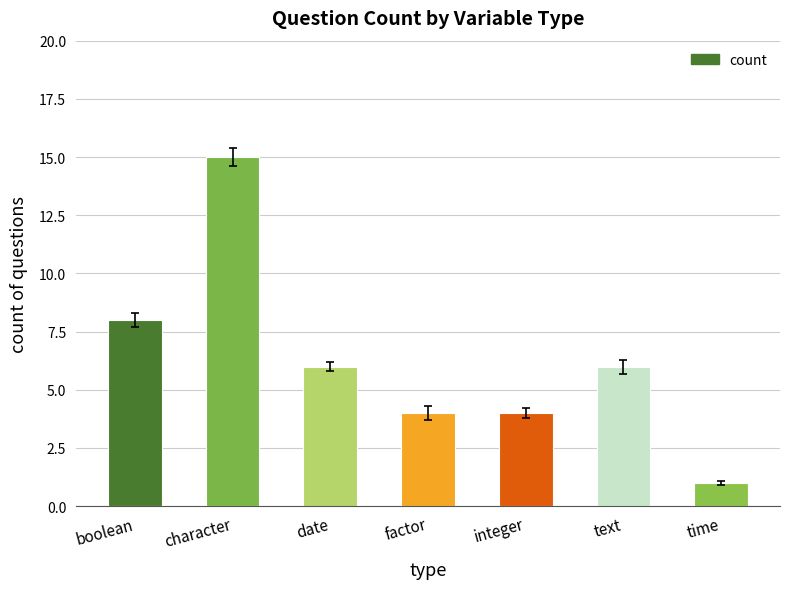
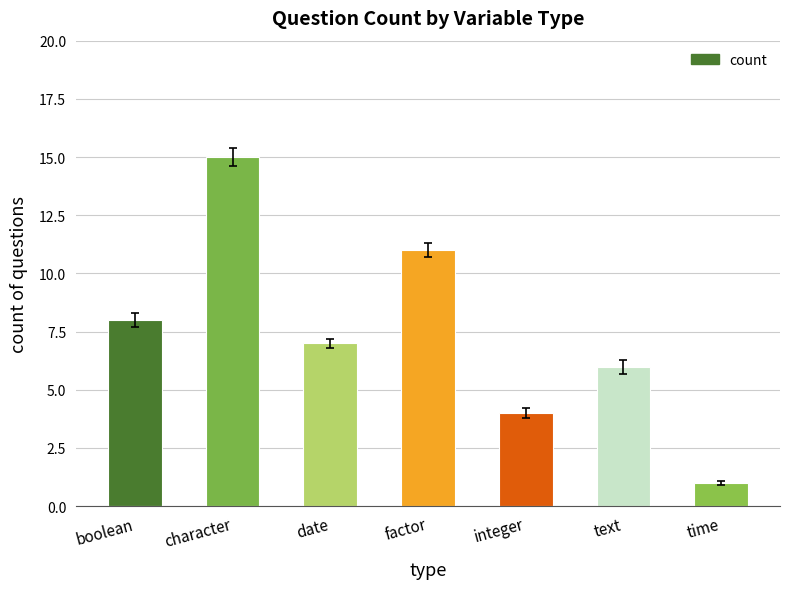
count, date: 6 -> 7
count, factor: 4 -> 11
